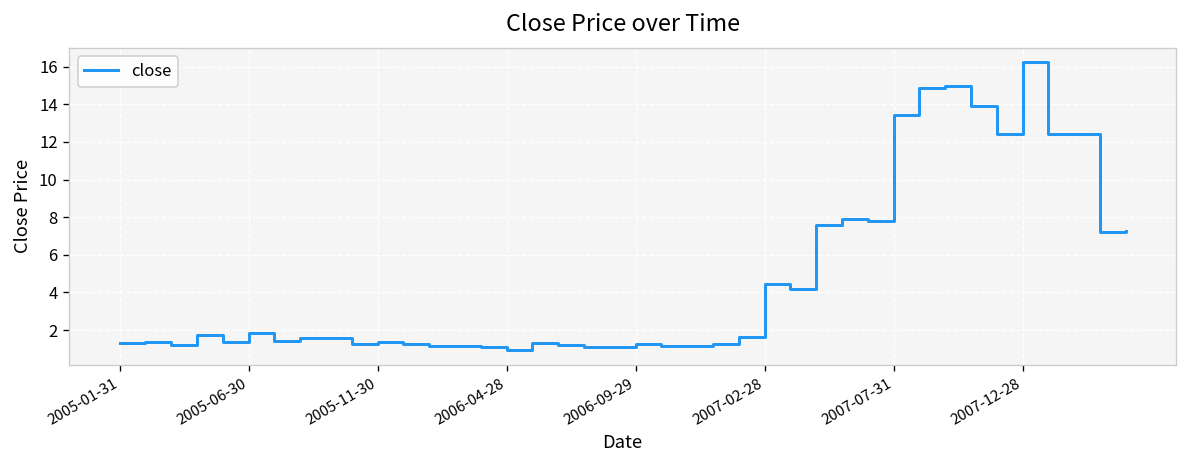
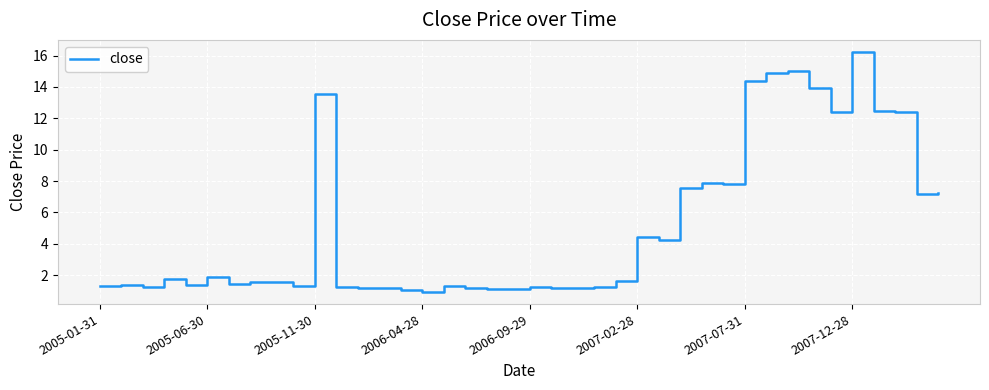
2005-11-30: 1.4 -> 13.5
2007-07-31: 13.4 -> 14.4
